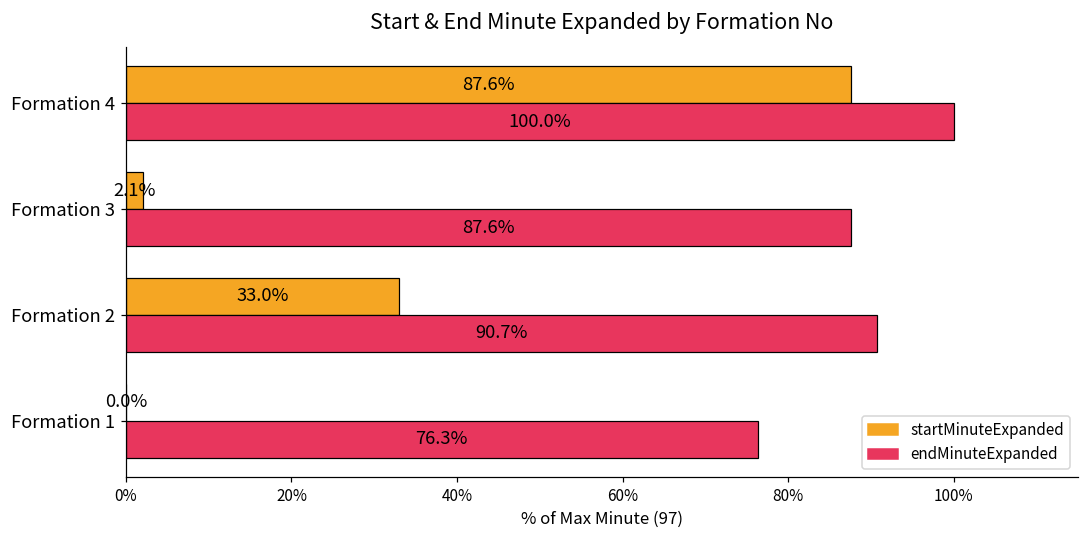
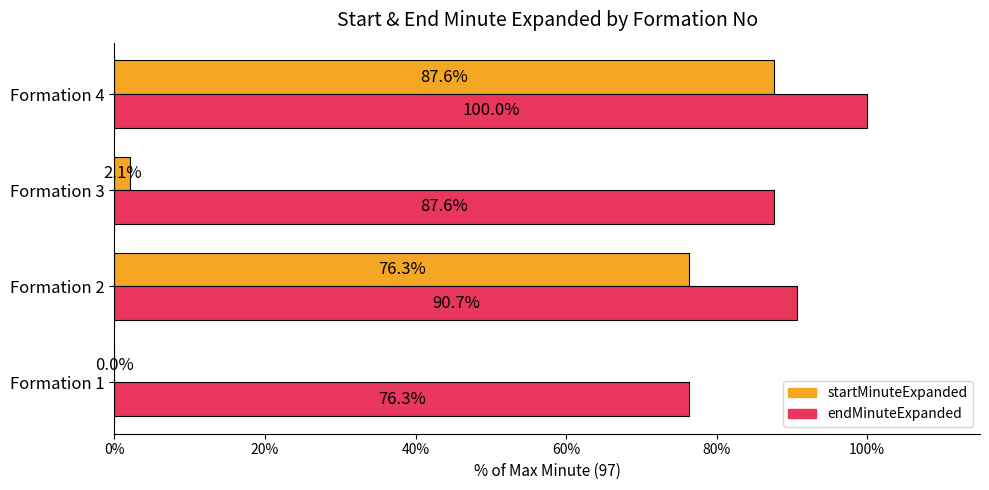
startMinuteExpanded, Formation 2: 33.0% -> 76.3%
